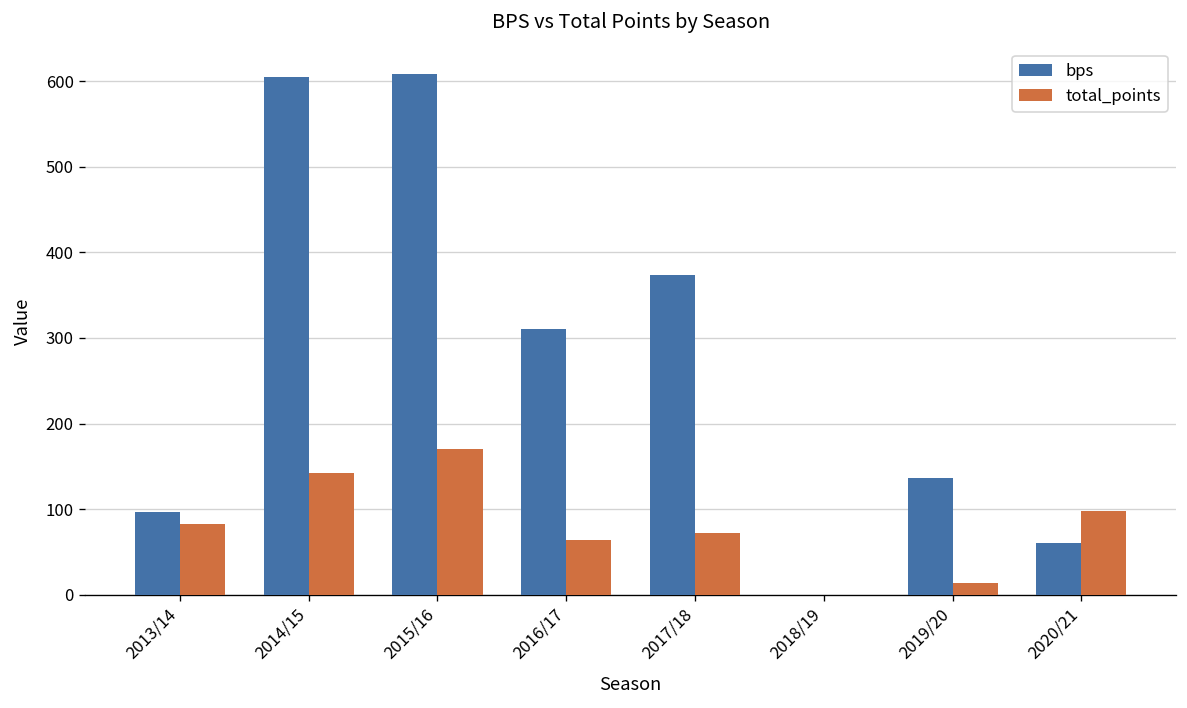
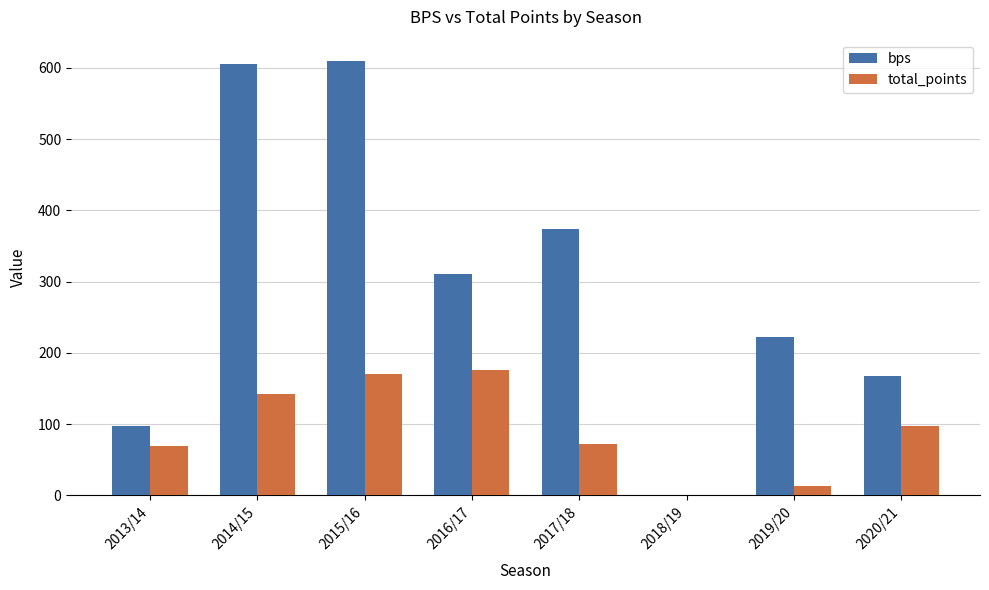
total_points, 2013/14: 80 -> 70
total_points, 2016/17: 60 -> 180
bps, 2019/20: 140 -> 220
bps, 2020/21: 60 -> 170
